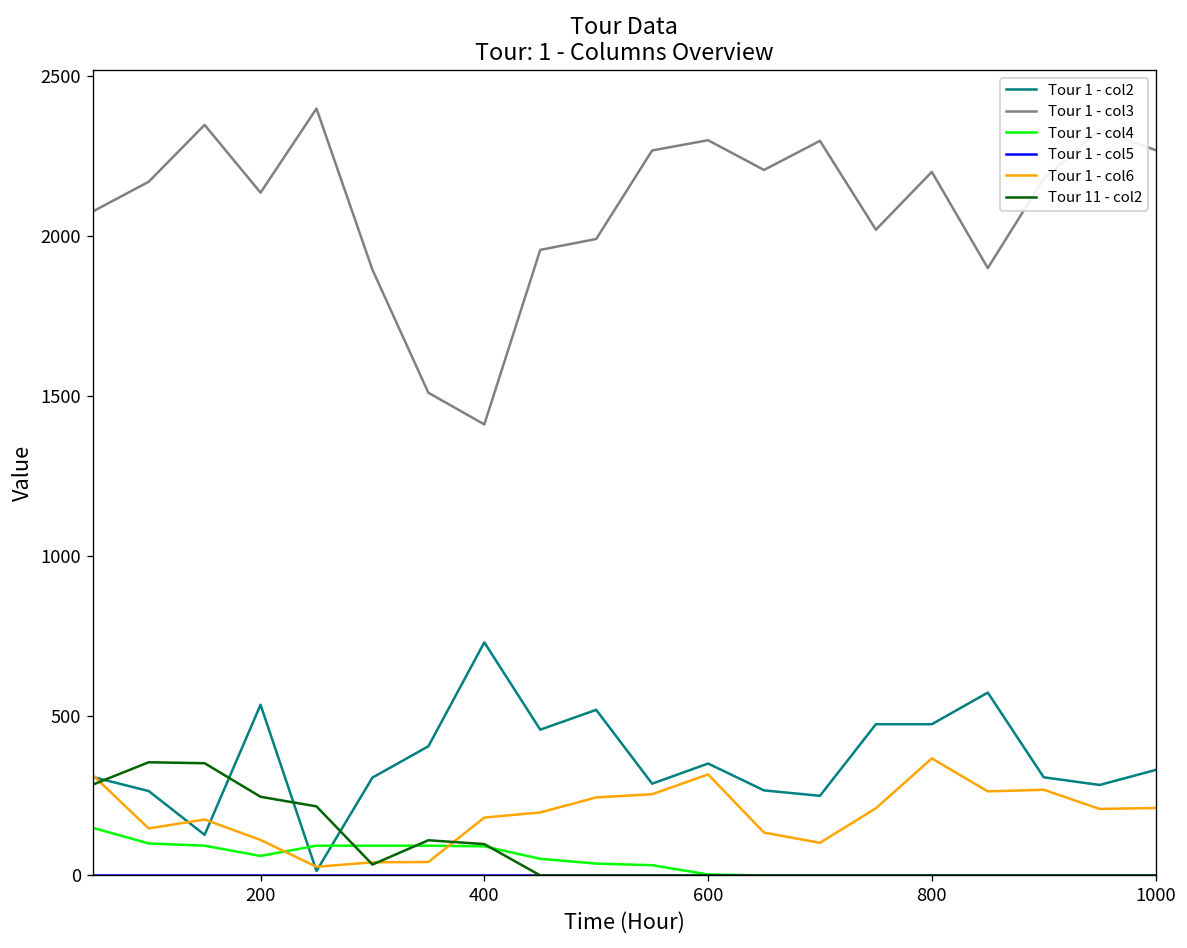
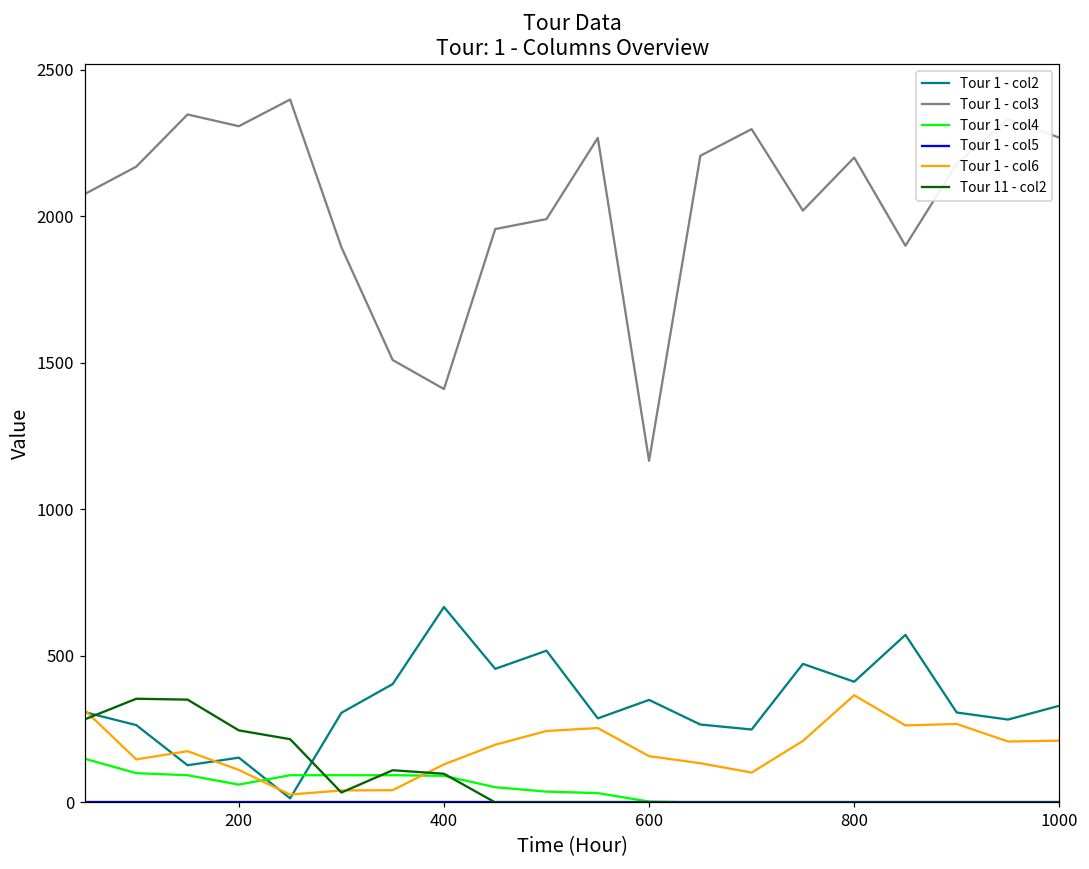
Tour 1 - col2, 200: 530 -> 150
Tour 1 - col3, 200: 2140 -> 2310
Tour 1 - col2, 400: 730 -> 670
Tour 1 - col6, 400: 180 -> 130
Tour 1 - col3, 600: 2300 -> 1170
Tour 1 - col6, 600: 320 -> 160
Tour 1 - col2, 800: 470 -> 410
